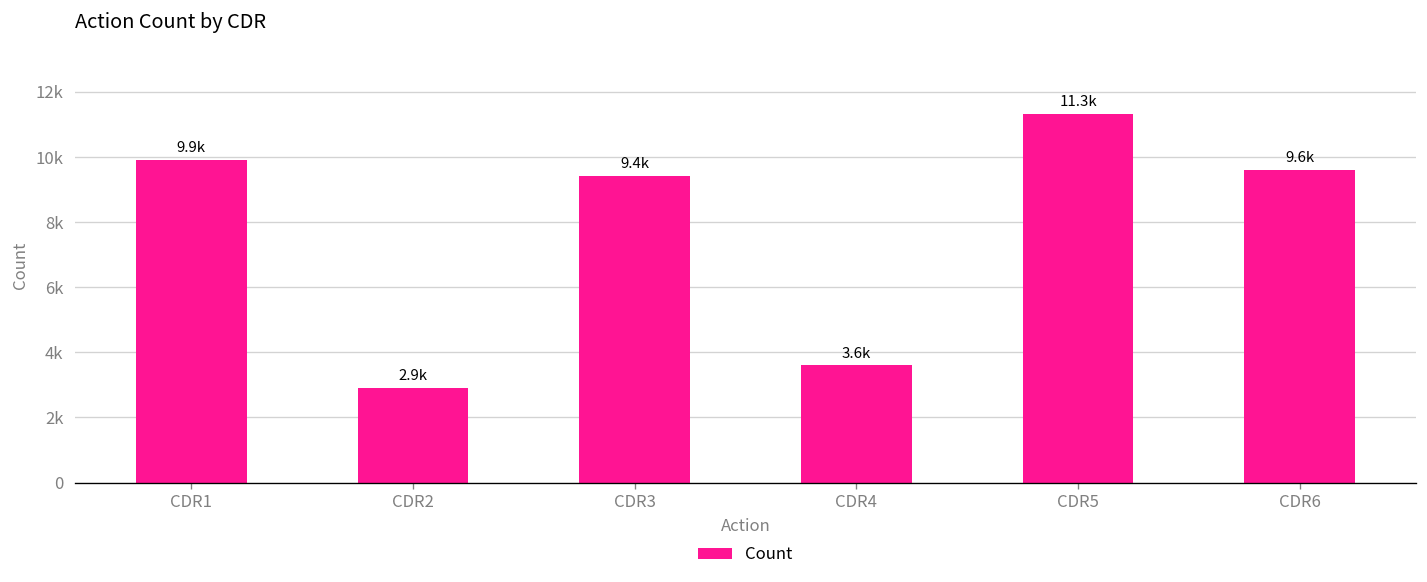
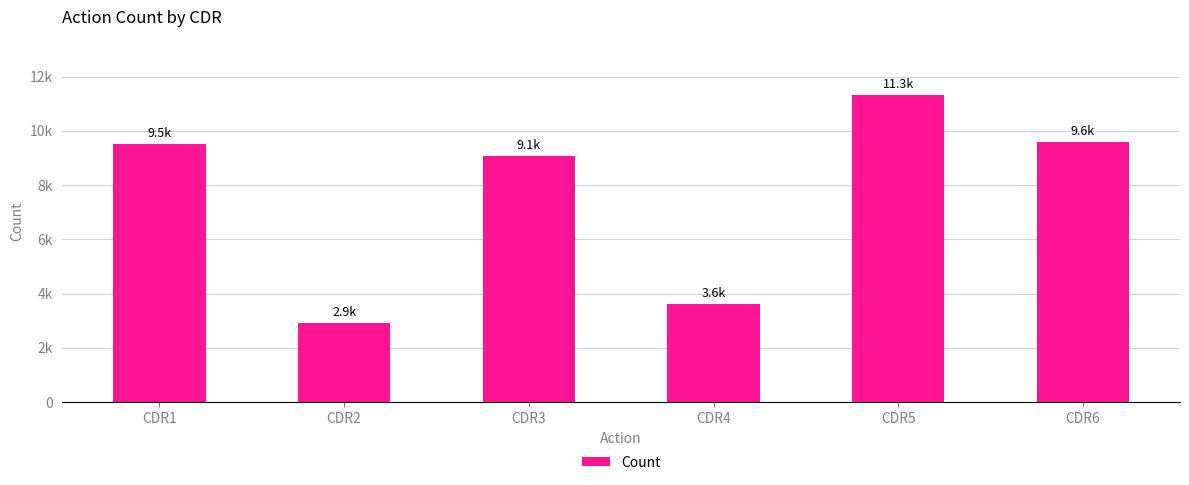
CDR1: 9.9k -> 9.5k
CDR3: 9.4k -> 9.1k
